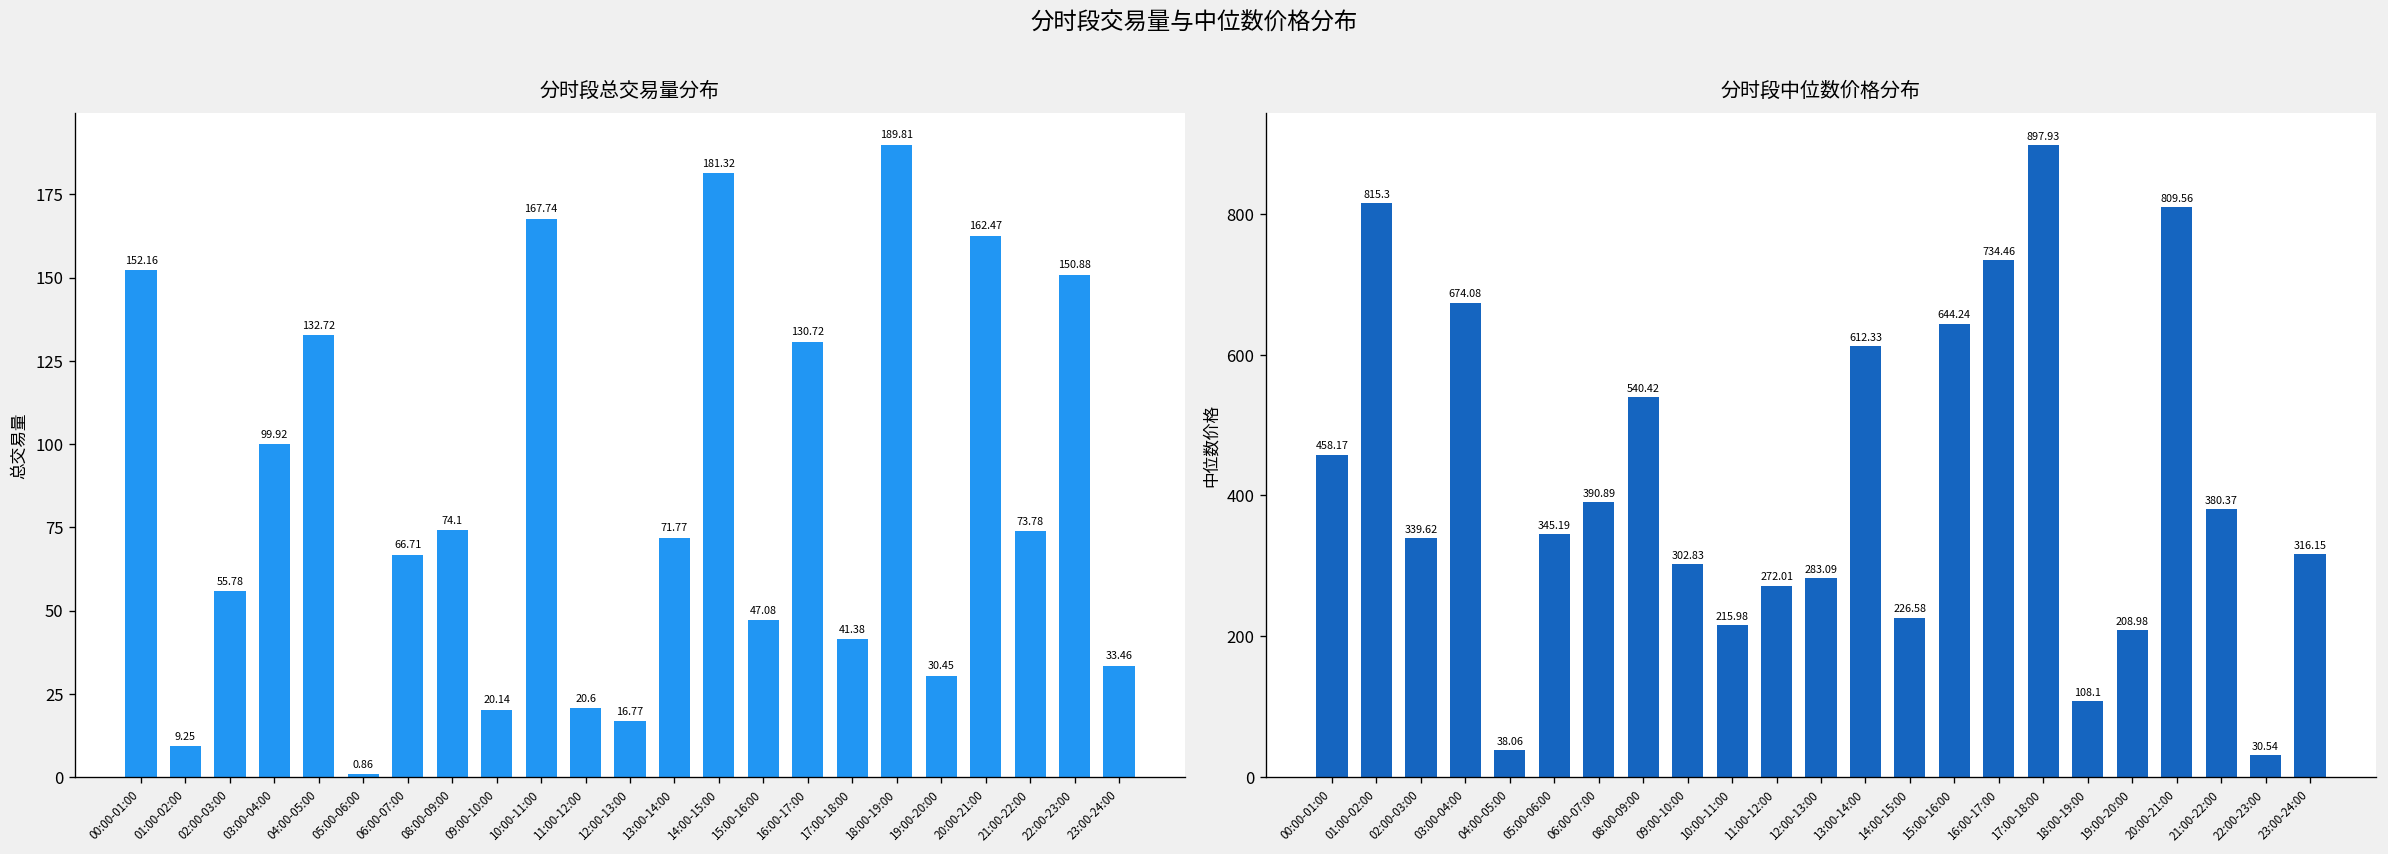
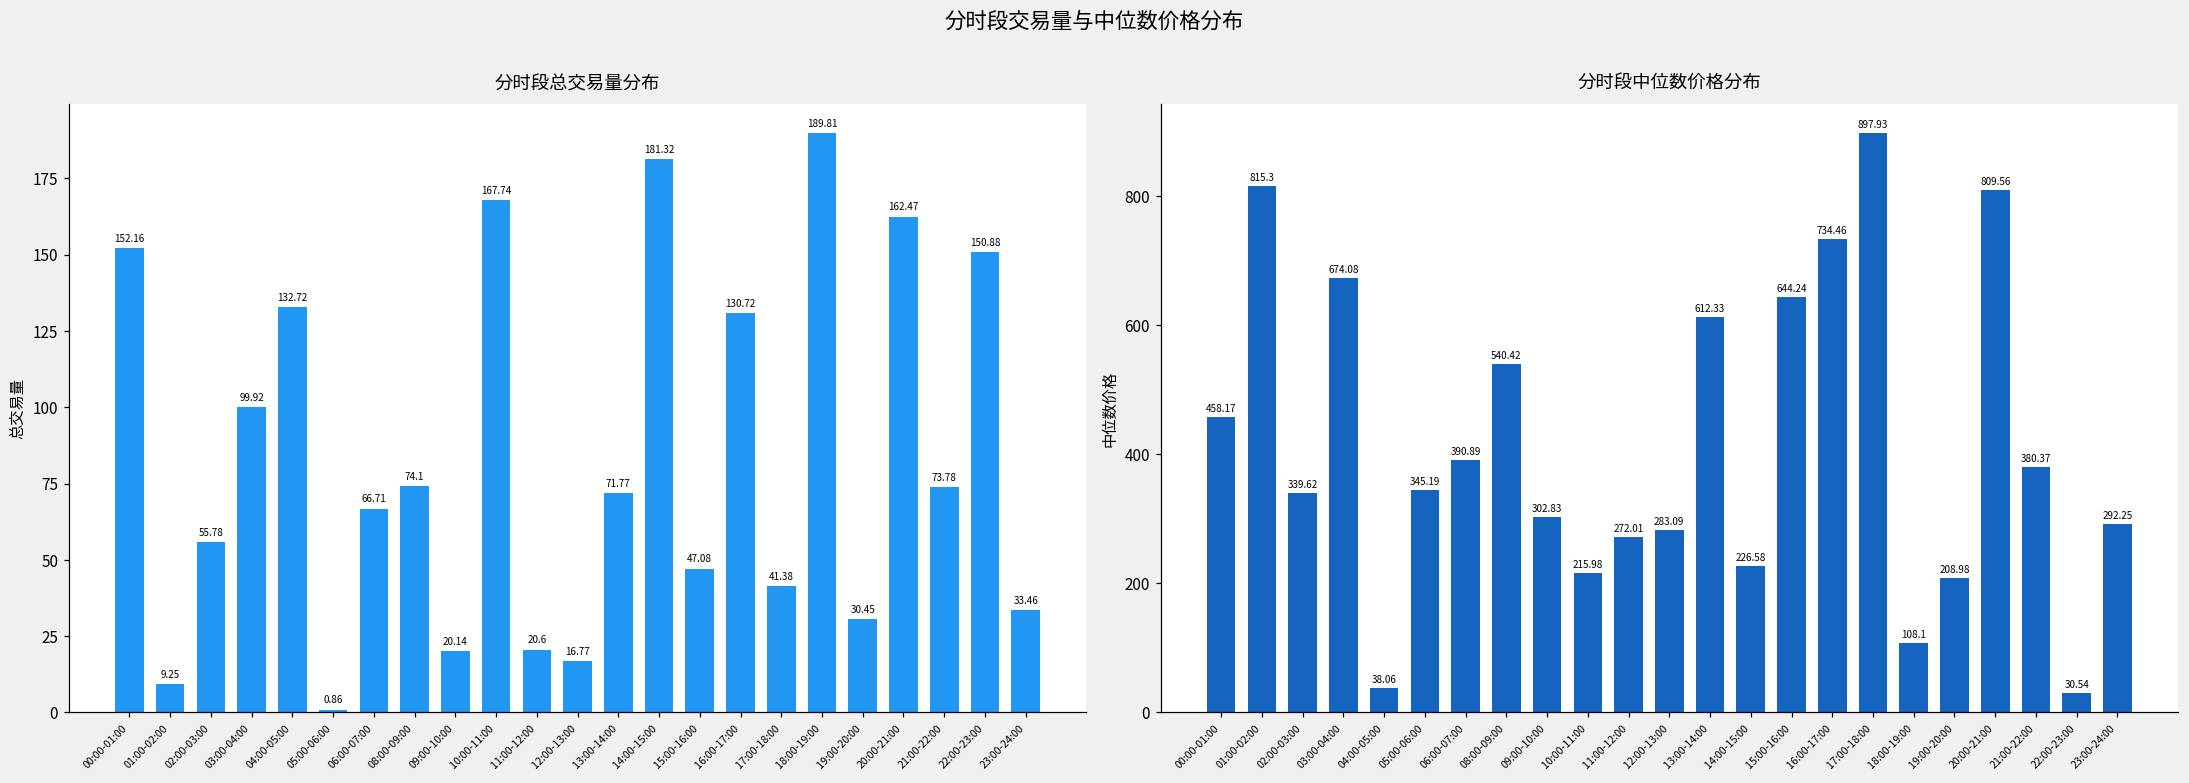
分时段中位数价格分布, 23:00-24:00: 316.15 -> 292.25
